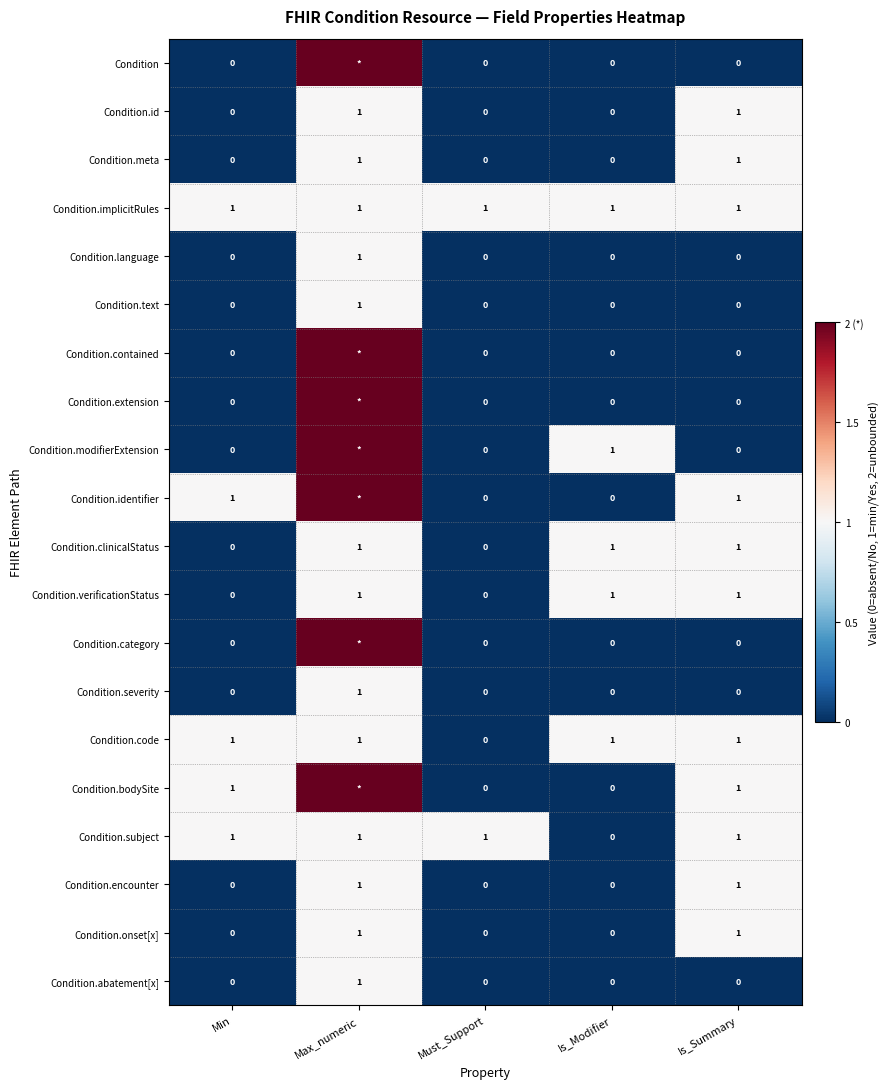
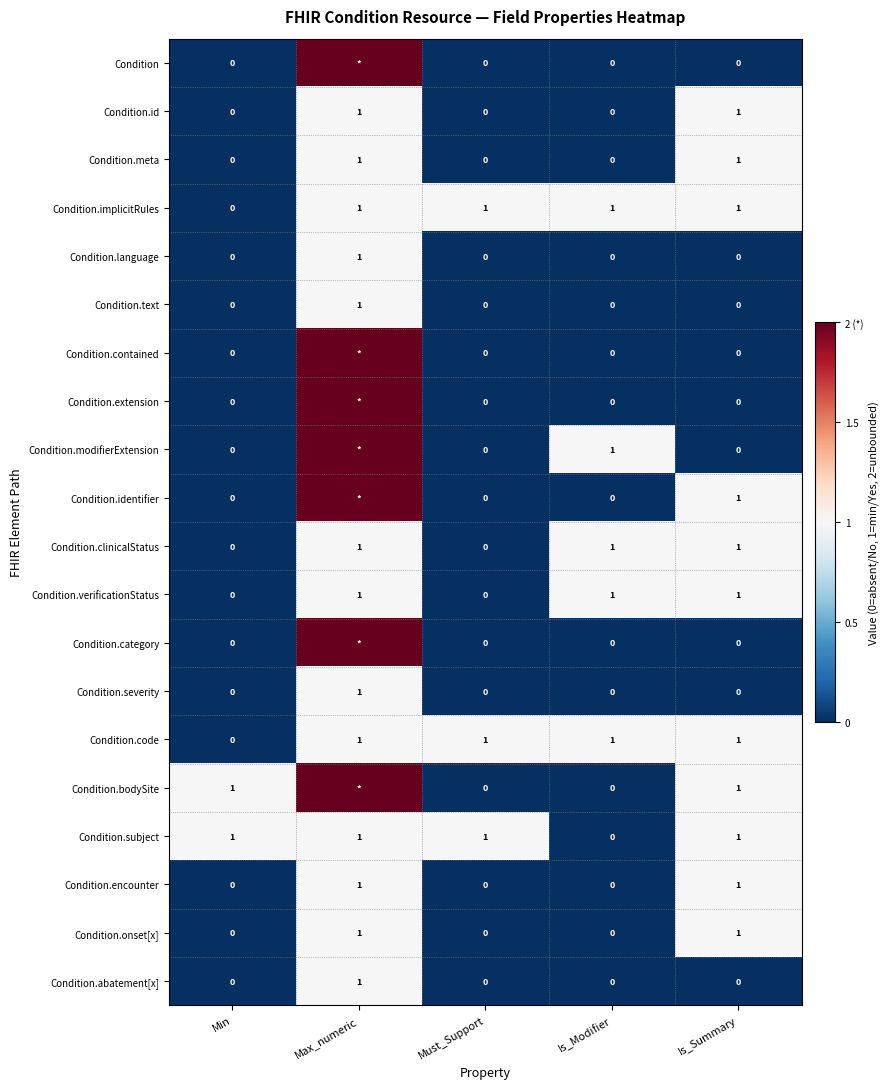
Condition.implicitRules, Min: 1 -> 0
Condition.identifier, Min: 1 -> 0
Condition.code, Min: 1 -> 0
Condition.code, Must_Support: 0 -> 1
